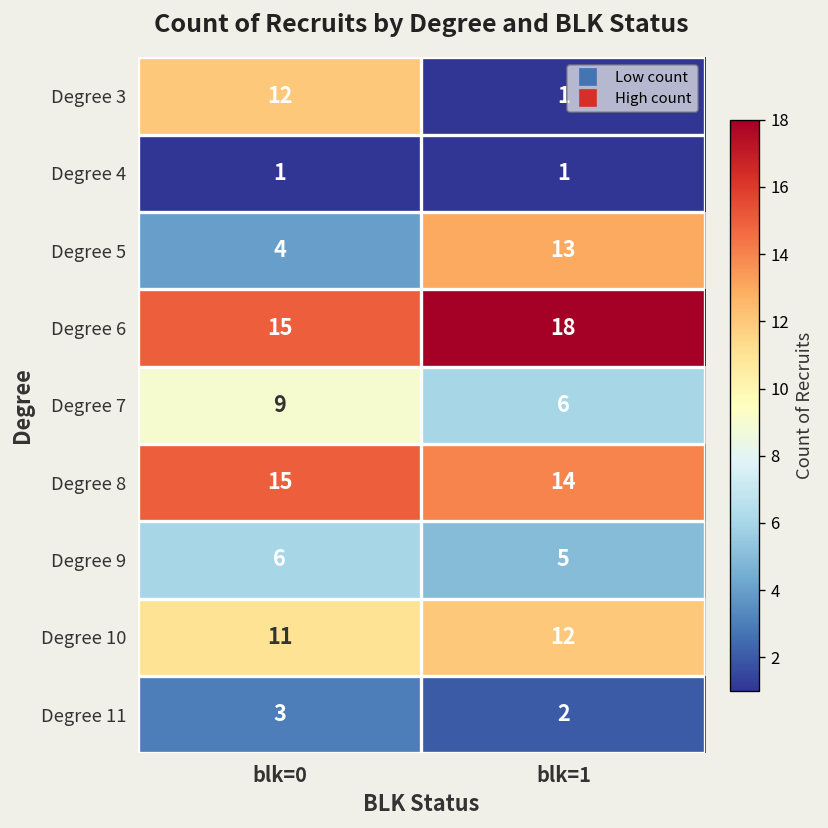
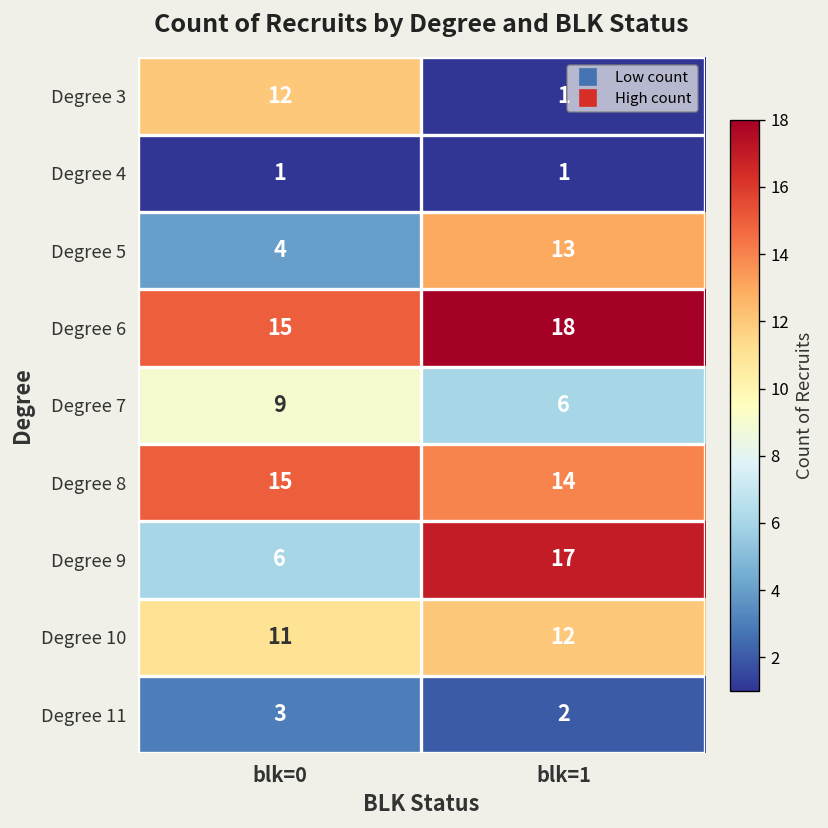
Degree 9, blk=1: 5 -> 17
